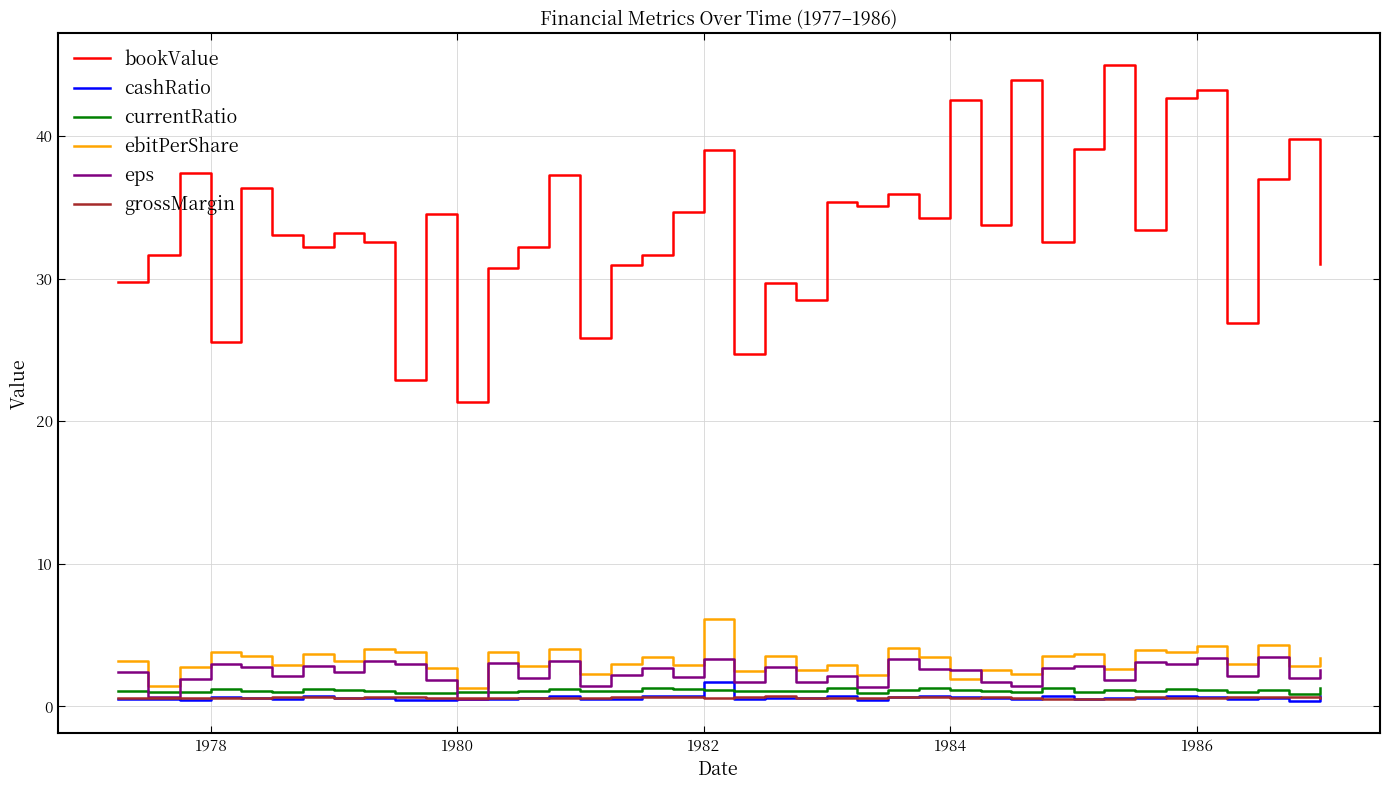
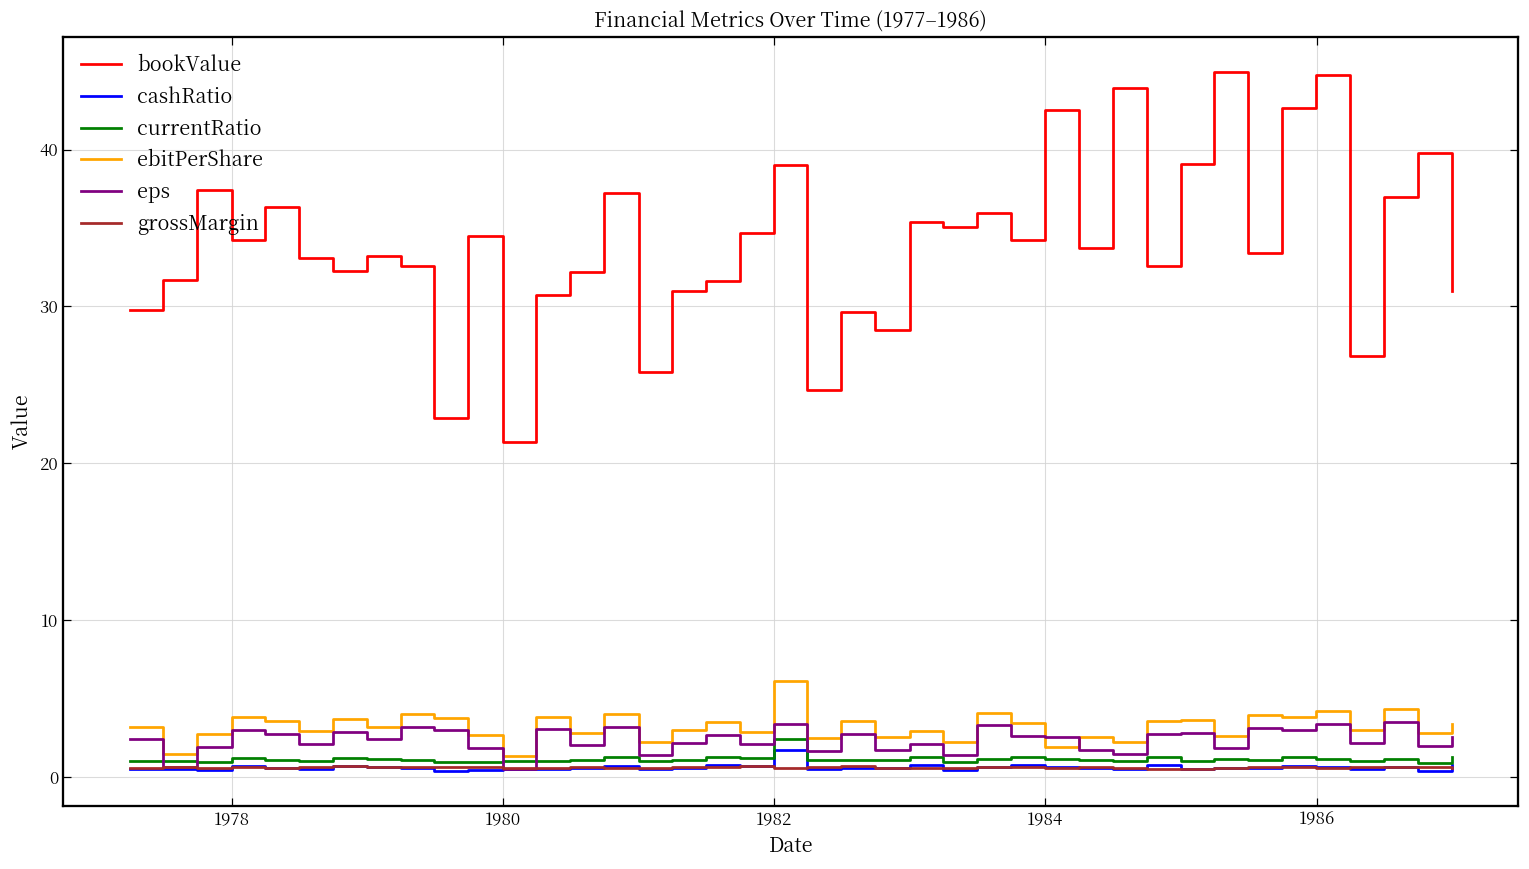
bookValue, 1978: 25.6 -> 34.2
currentRatio, 1982: 1.1 -> 2.4
bookValue, 1986: 43.2 -> 44.8
